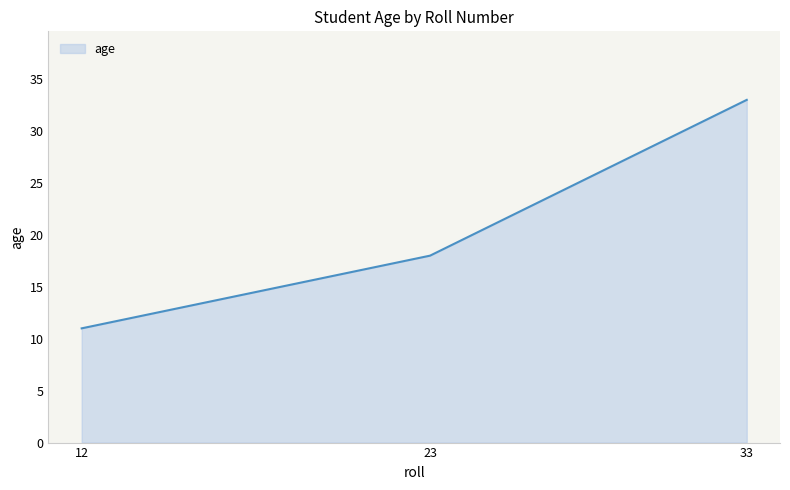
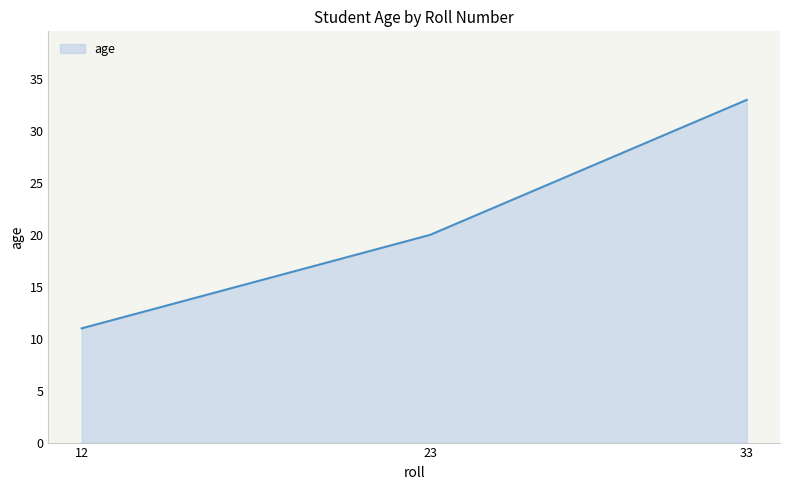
23: 18 -> 20
